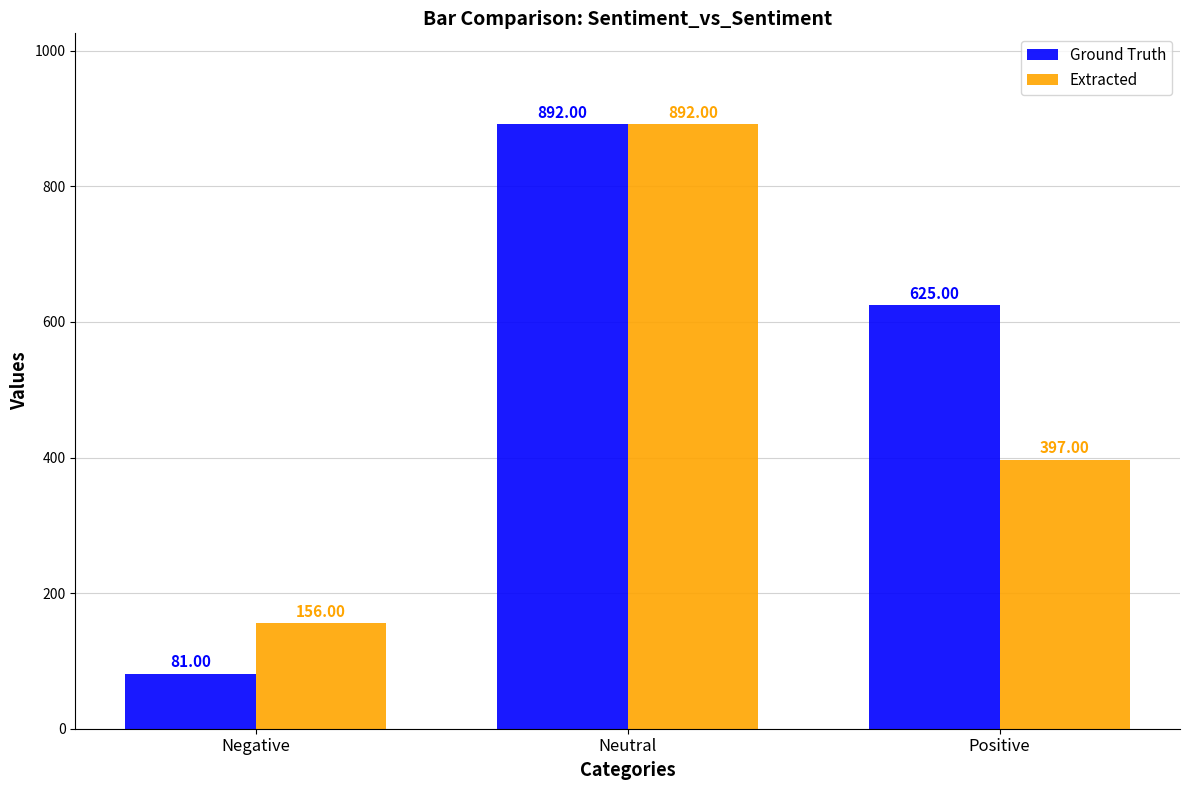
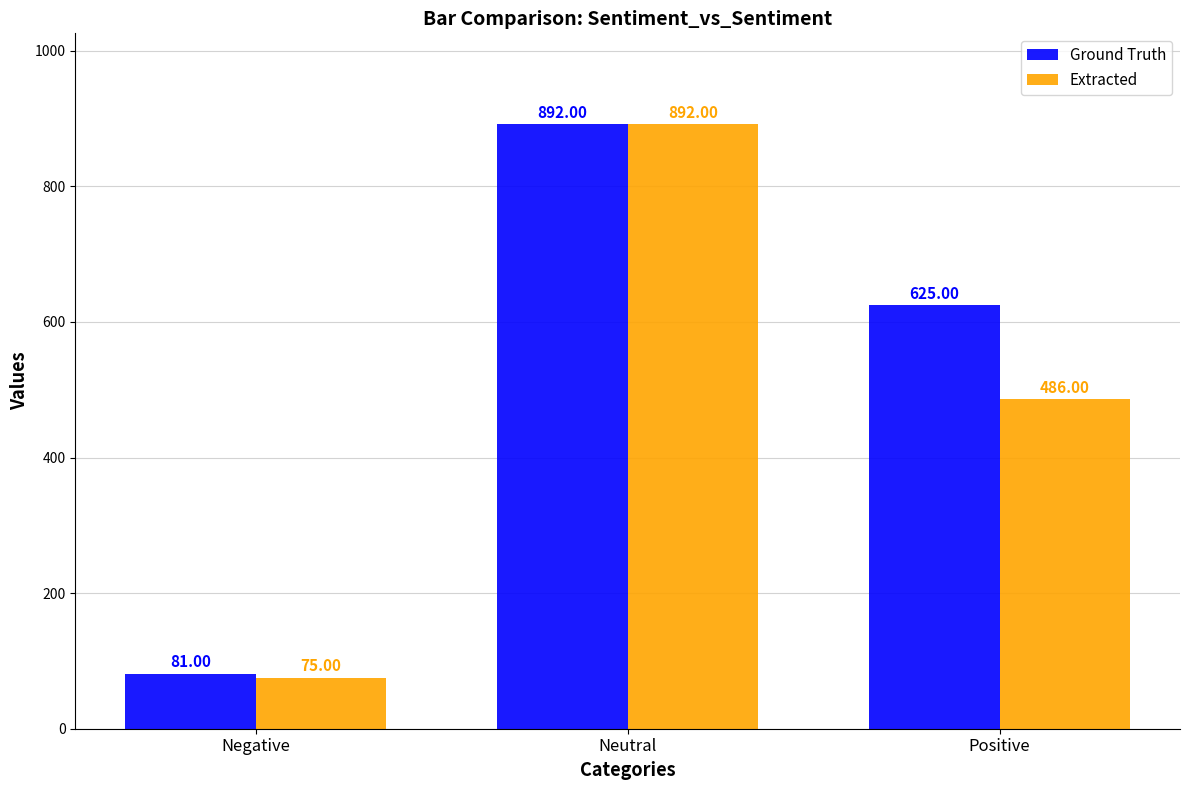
Extracted, Negative: 156.00 -> 75.00
Extracted, Positive: 397.00 -> 486.00
